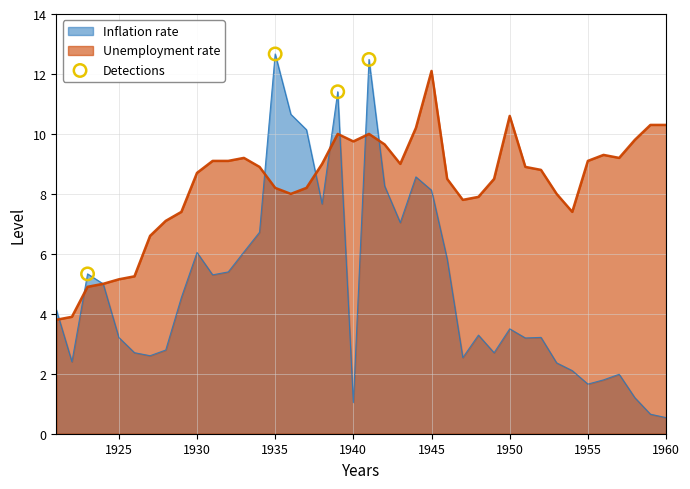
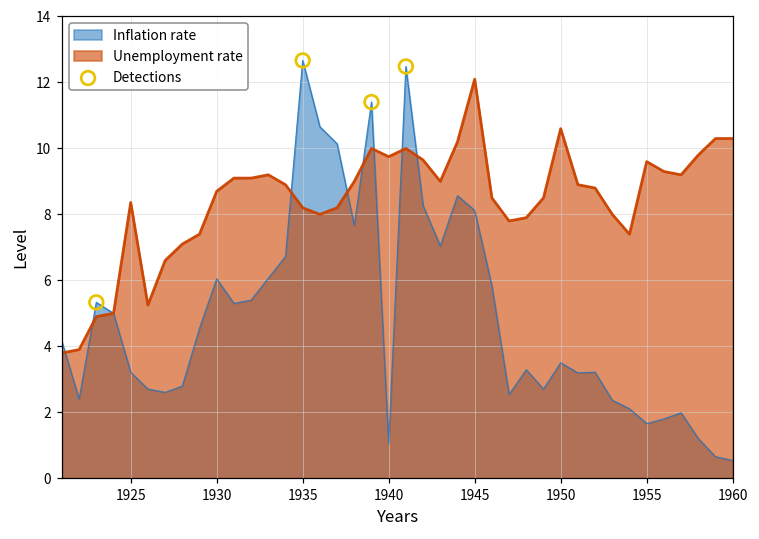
Unemployment rate, 1925: 5.2 -> 8.4
Unemployment rate, 1955: 9.1 -> 9.6
